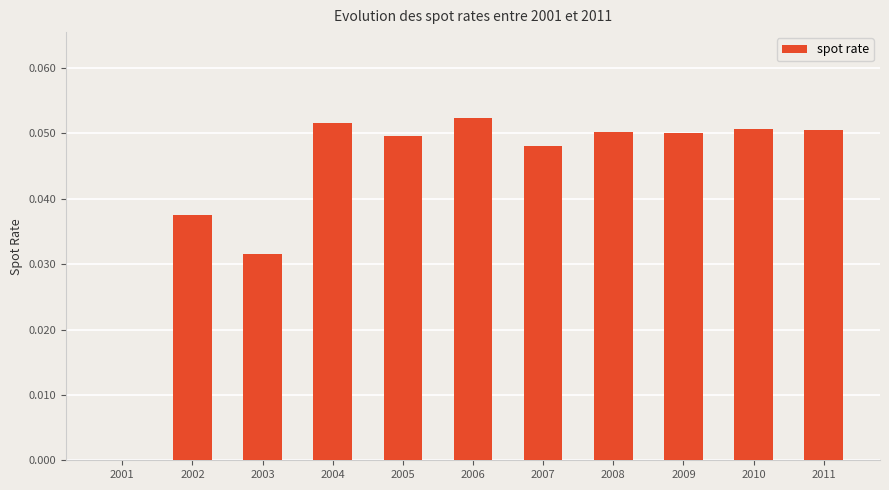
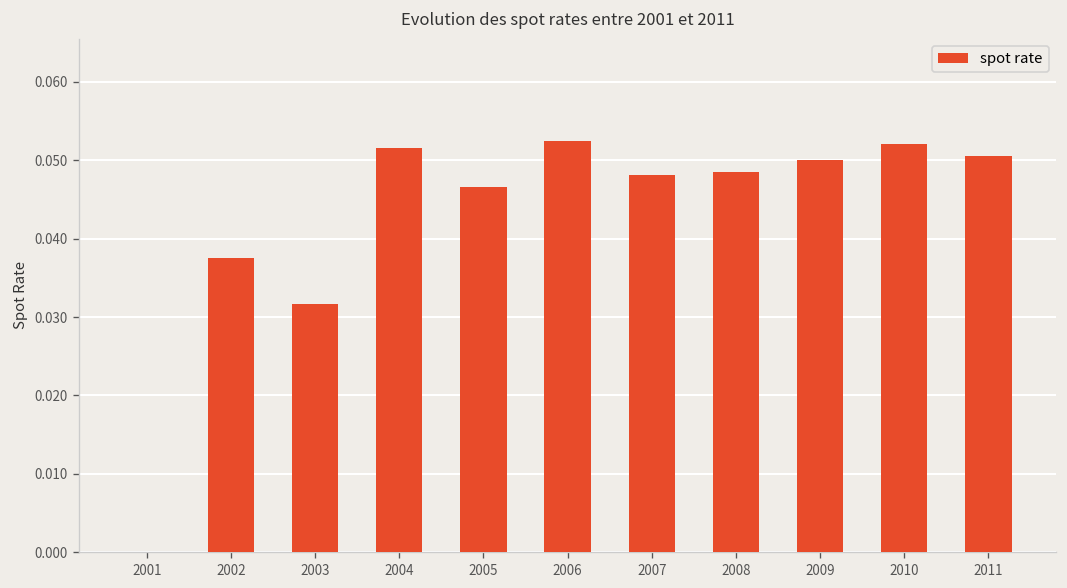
2005: 0.050 -> 0.047
2008: 0.050 -> 0.049
2010: 0.051 -> 0.052
